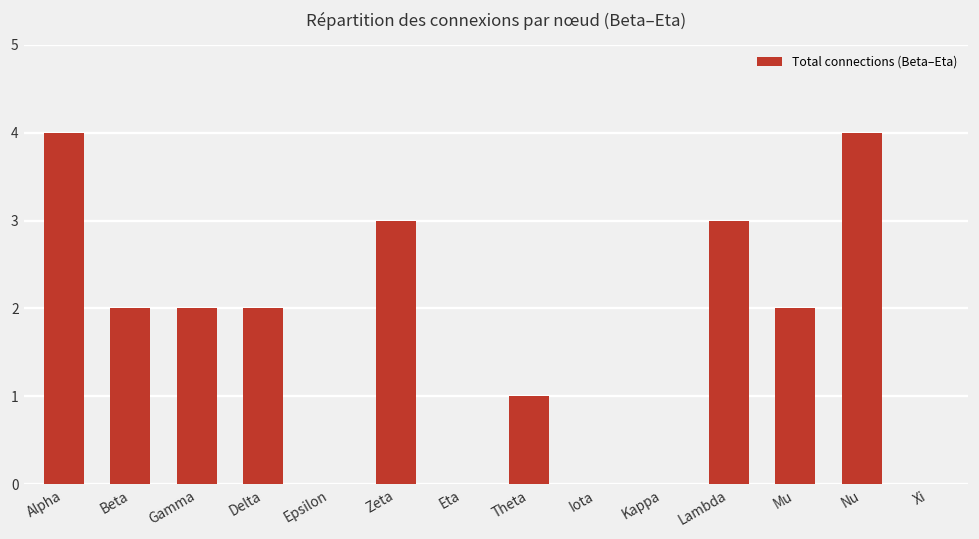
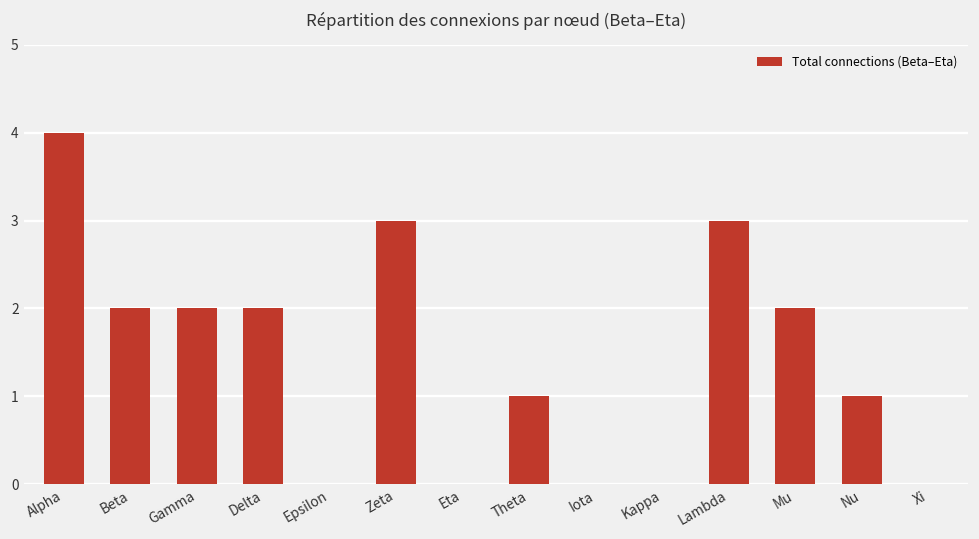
Nu: 4 -> 1
